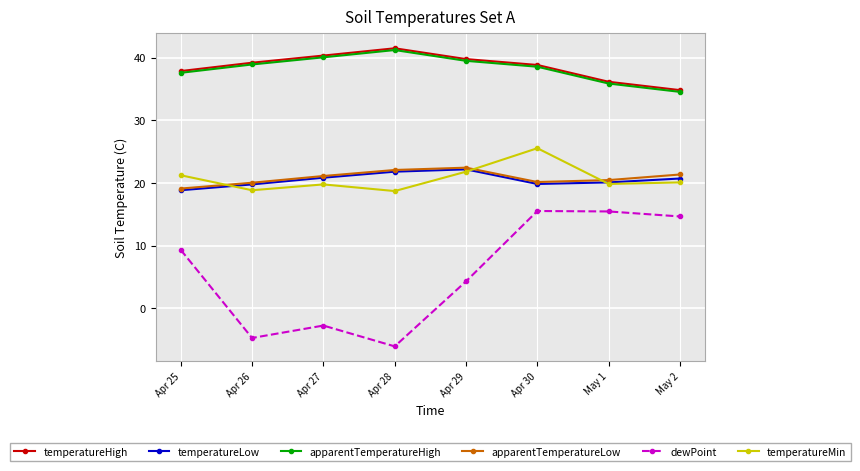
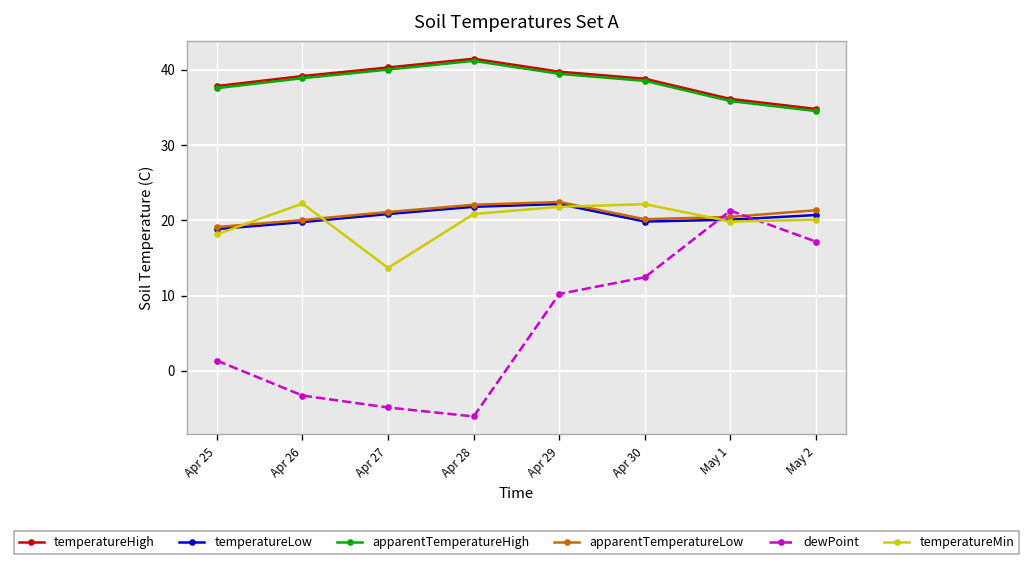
dewPoint, Apr 25: 9 -> 1
temperatureMin, Apr 25: 21 -> 18
dewPoint, Apr 26: -5 -> -3
temperatureMin, Apr 26: 19 -> 22
dewPoint, Apr 27: -3 -> -5
temperatureMin, Apr 27: 20 -> 14
temperatureMin, Apr 28: 19 -> 21
dewPoint, Apr 29: 4 -> 10
dewPoint, Apr 30: 16 -> 12
temperatureMin, Apr 30: 26 -> 22
dewPoint, May 1: 15 -> 21
dewPoint, May 2: 15 -> 17
